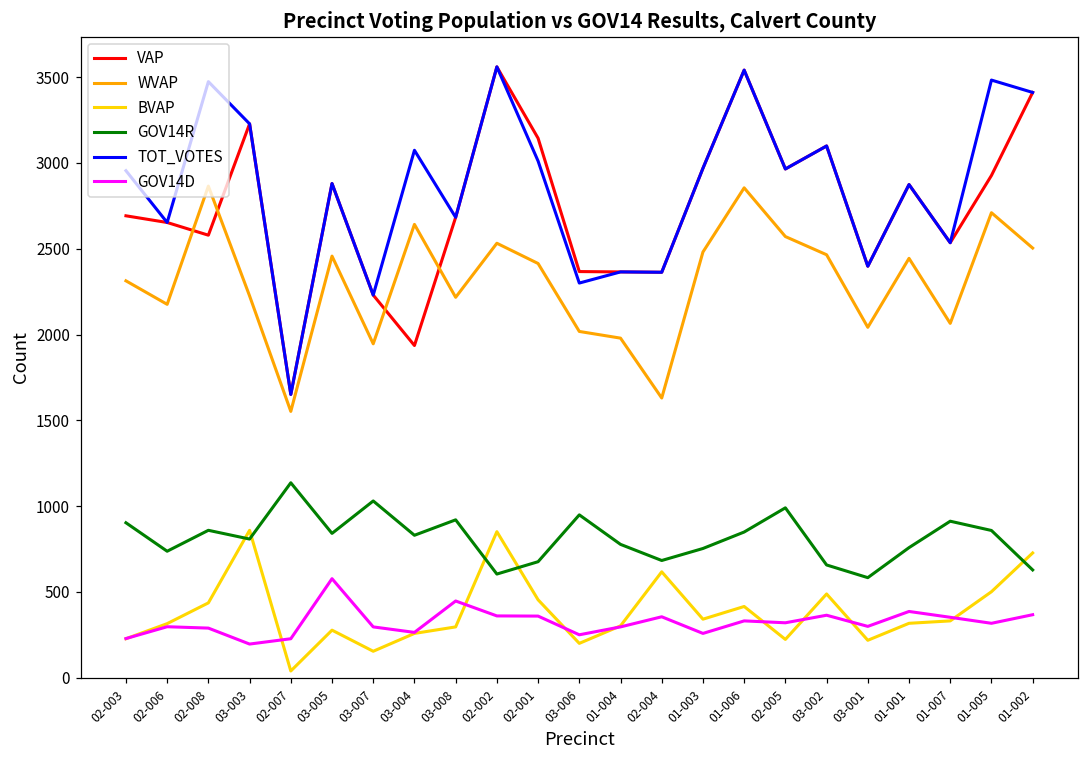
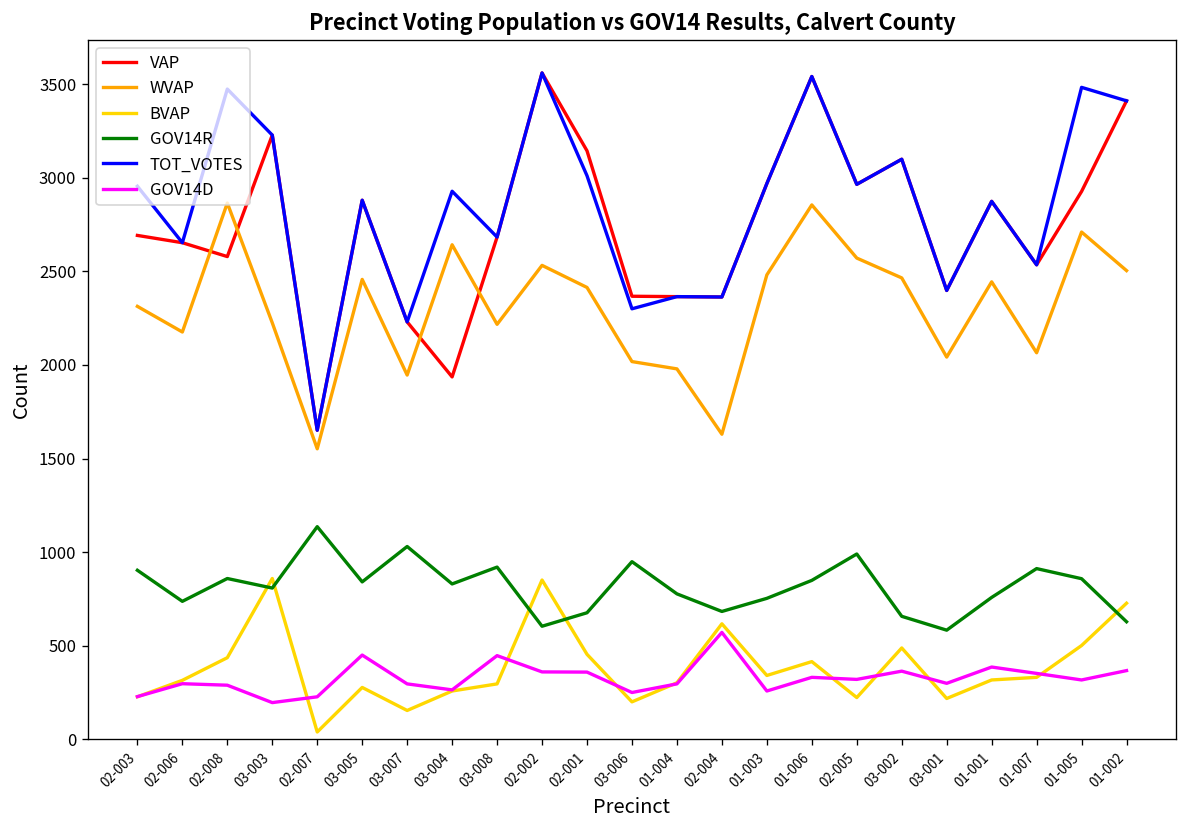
GOV14D, 03-005: 580 -> 450
TOT_VOTES, 03-004: 3070 -> 2930
GOV14D, 02-004: 360 -> 570
